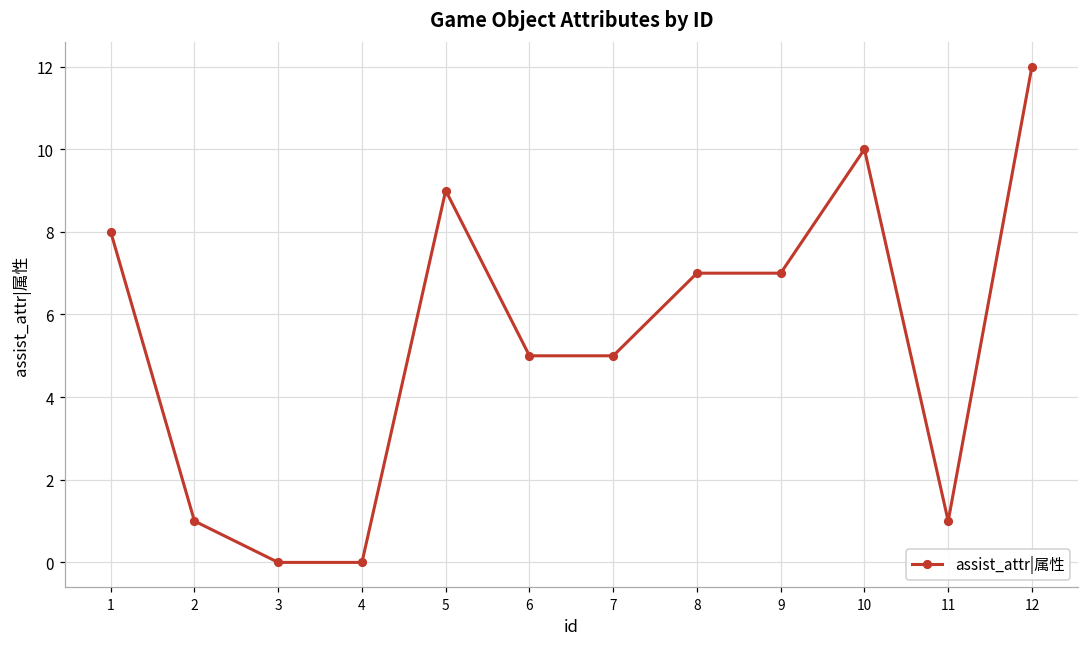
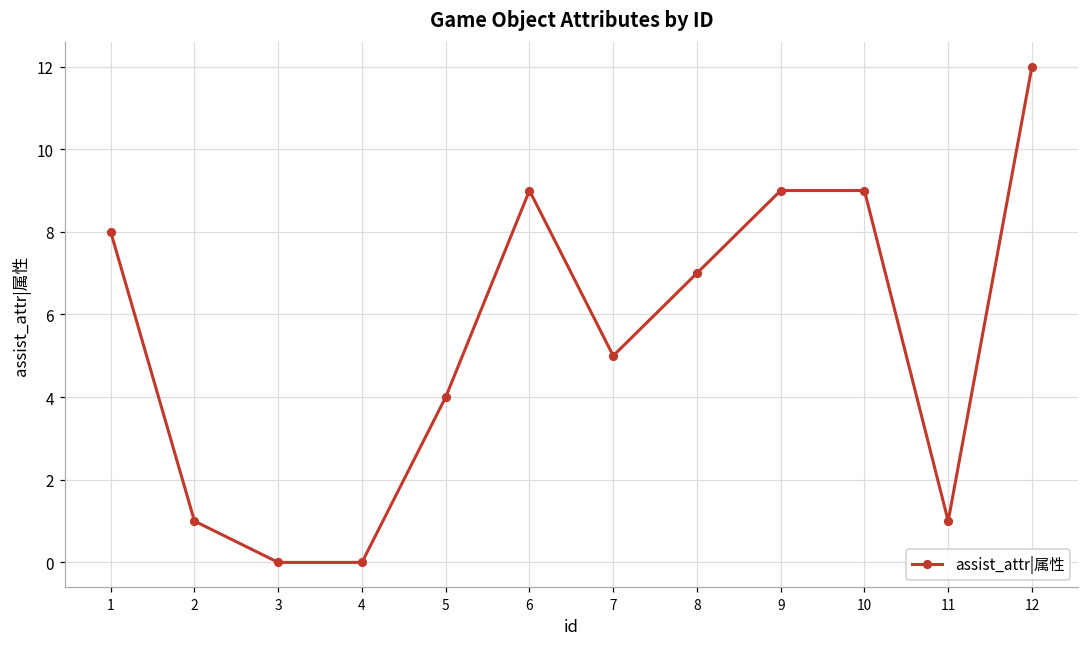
5: 9 -> 4
6: 5 -> 9
9: 7 -> 9
10: 10 -> 9
